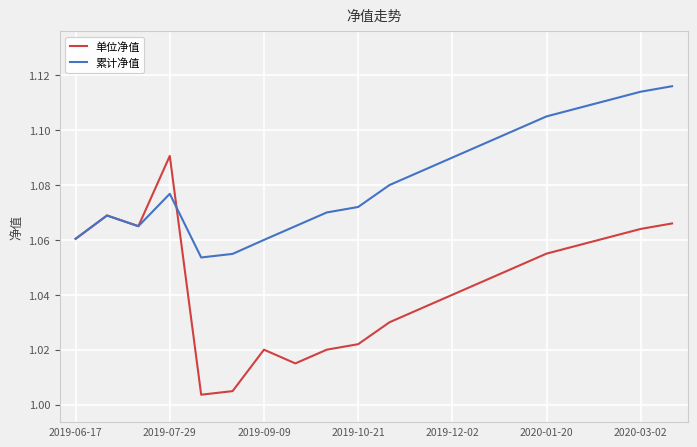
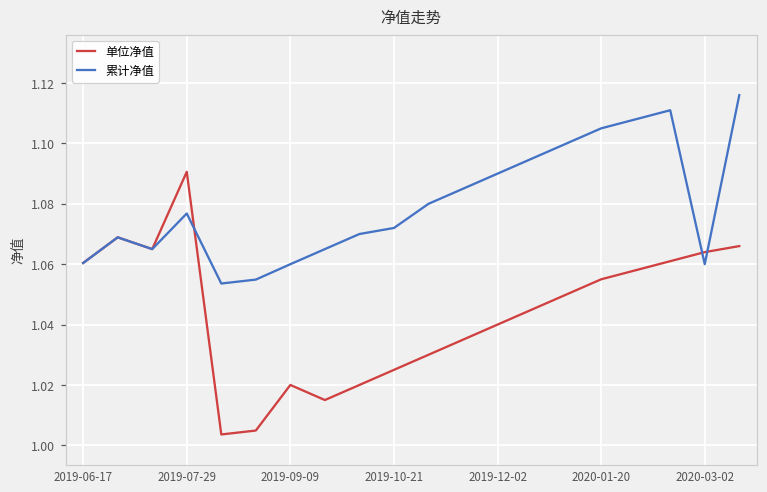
单位净值, 2019-10-21: 1.022 -> 1.025
累计净值, 2020-03-02: 1.114 -> 1.060
